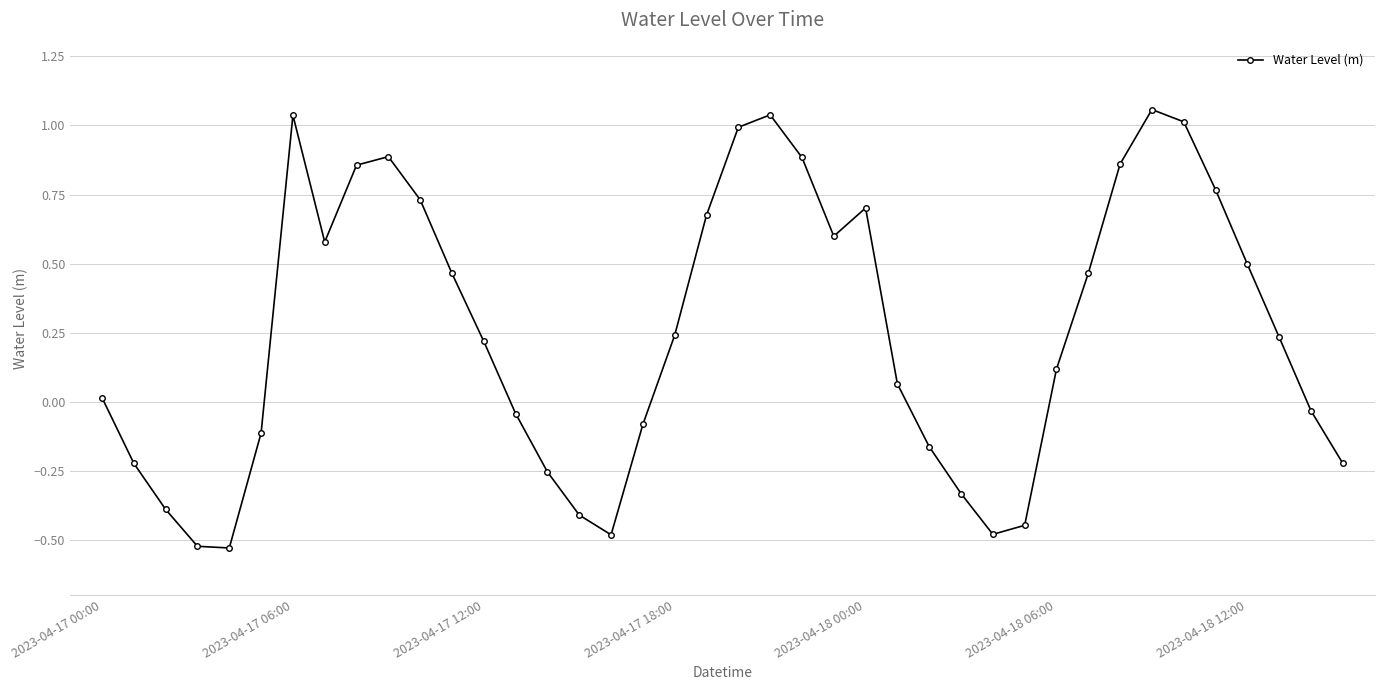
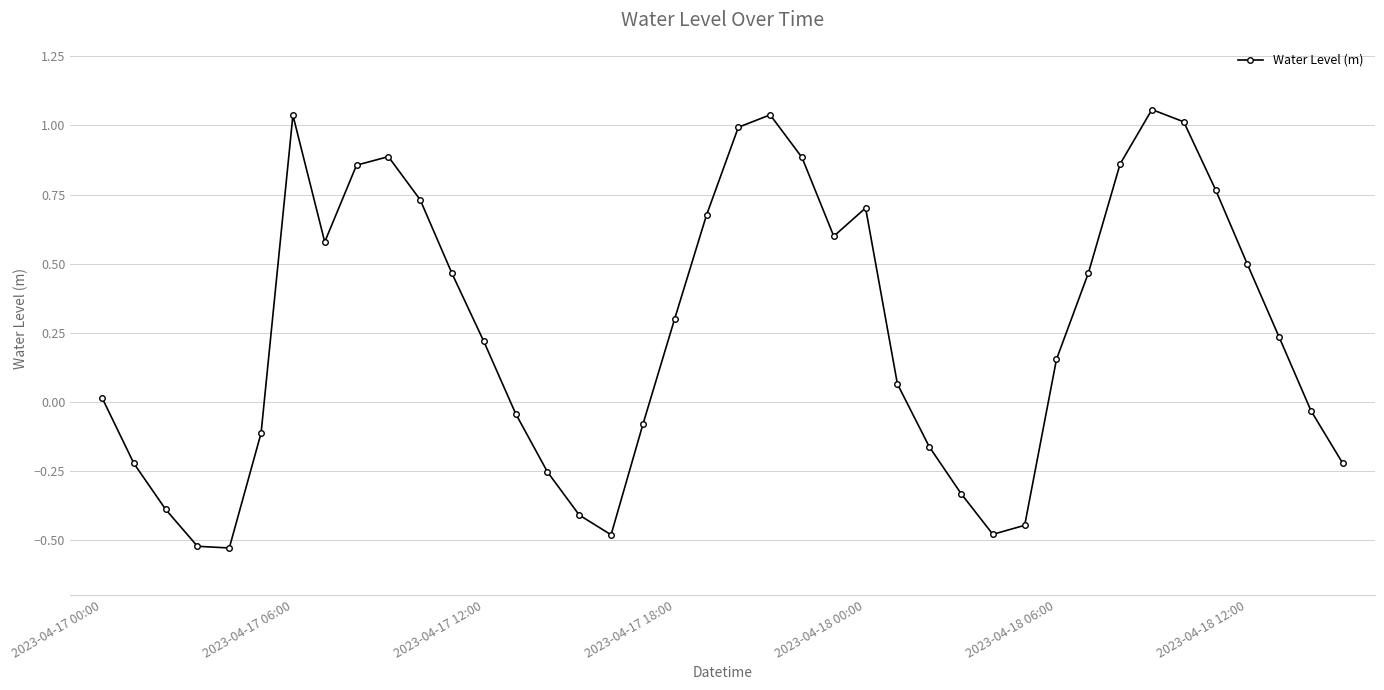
2023-04-17 18:00: 0.24 -> 0.30
2023-04-18 06:00: 0.12 -> 0.15
